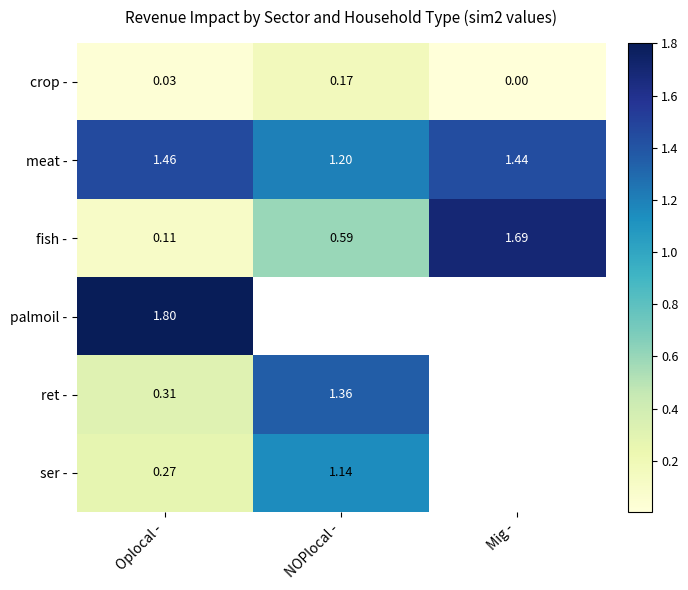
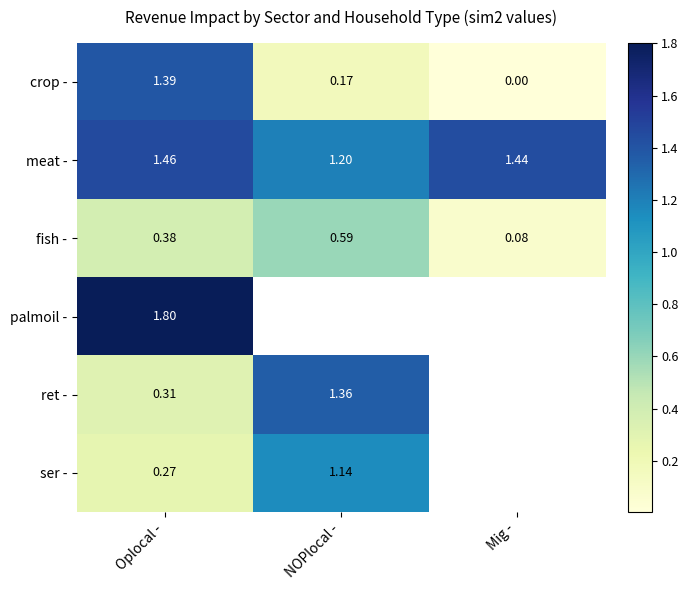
crop -, Oplocal -: 0.03 -> 1.39
fish -, Oplocal -: 0.11 -> 0.38
fish -, Mig -: 1.69 -> 0.08
